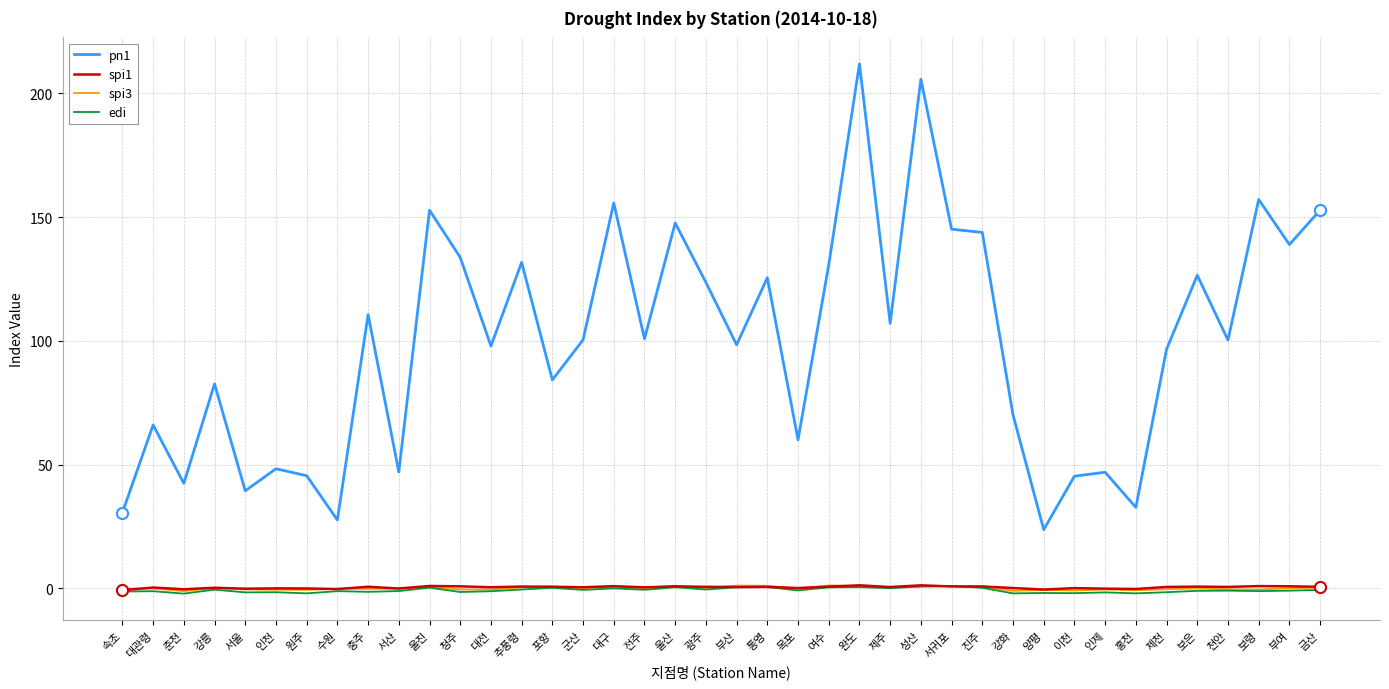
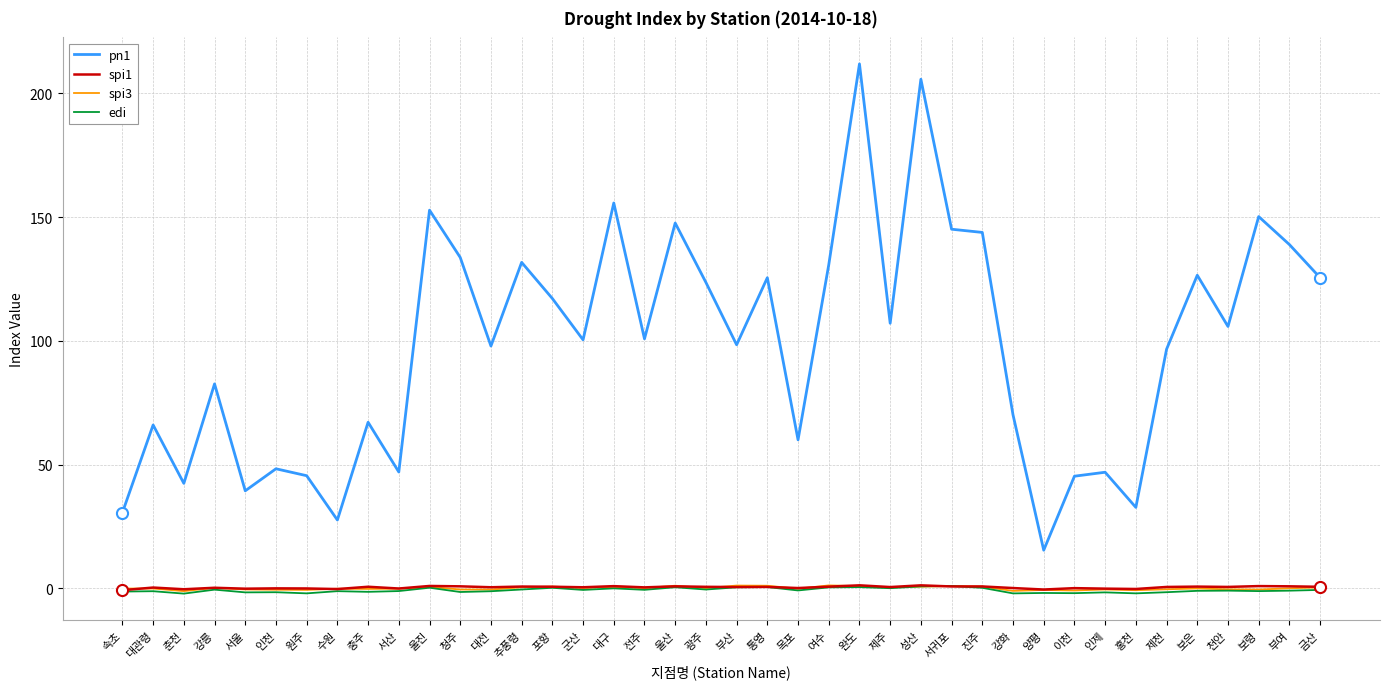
pn1, 충주: 111 -> 67
pn1, 포항: 84 -> 117
pn1, 양평: 24 -> 15
pn1, 천안: 100 -> 106
pn1, 보령: 157 -> 150
pn1, 금산: 153 -> 126
